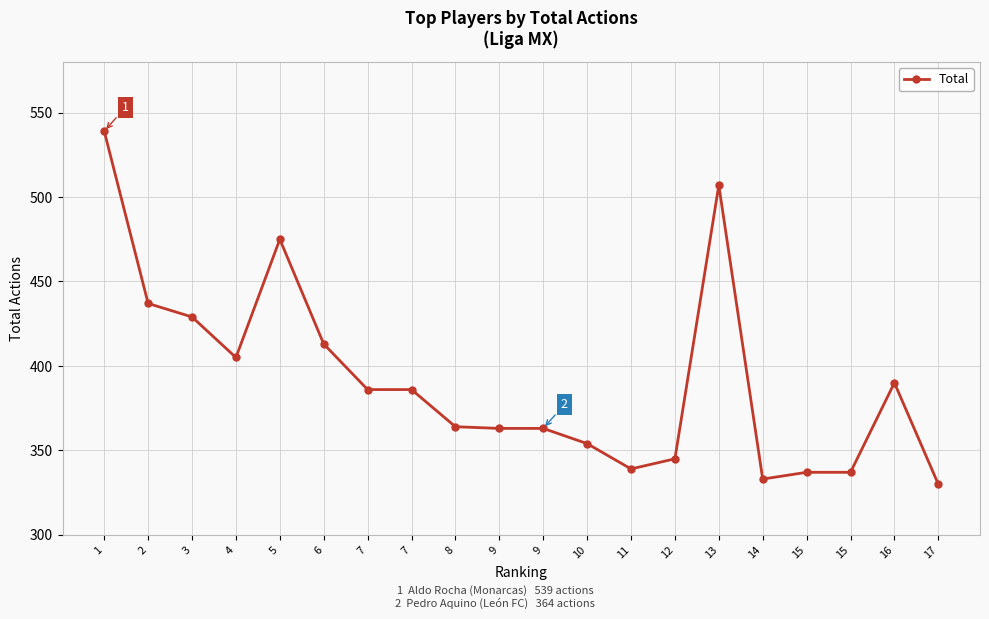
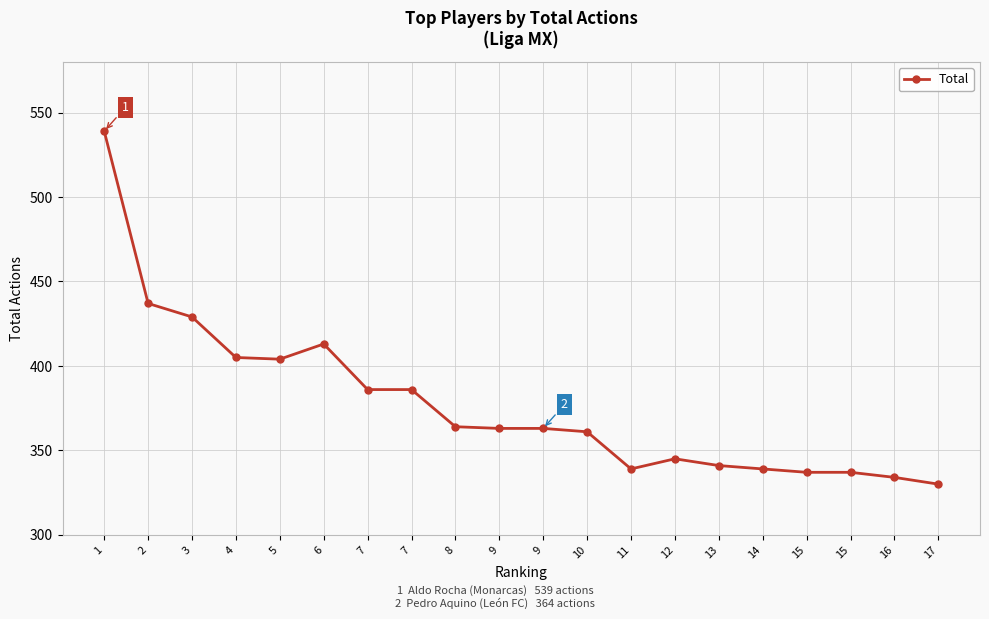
5: 475 -> 404
10: 354 -> 361
13: 507 -> 341
14: 333 -> 339
16: 390 -> 334
